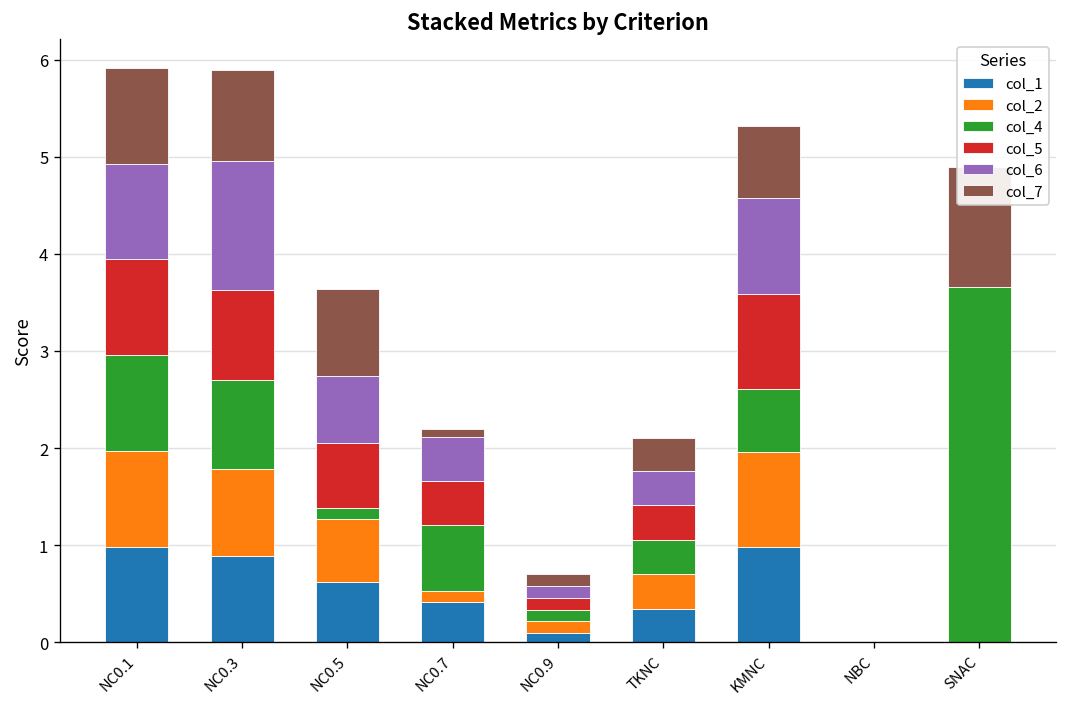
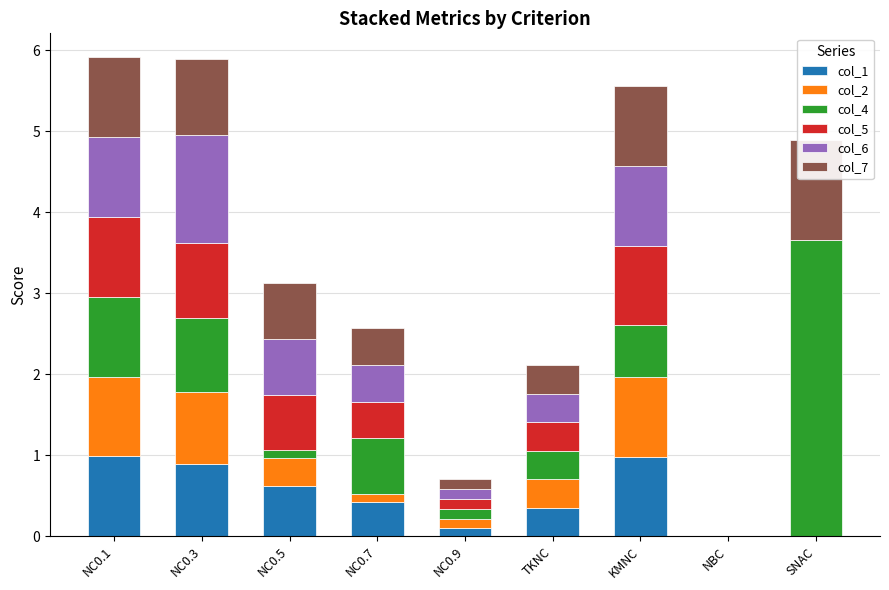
col_2, NC0.5: 0.7 -> 0.3
col_7, NC0.5: 0.9 -> 0.7
col_7, NC0.7: 0.1 -> 0.5
col_7, KMNC: 0.7 -> 1.0
